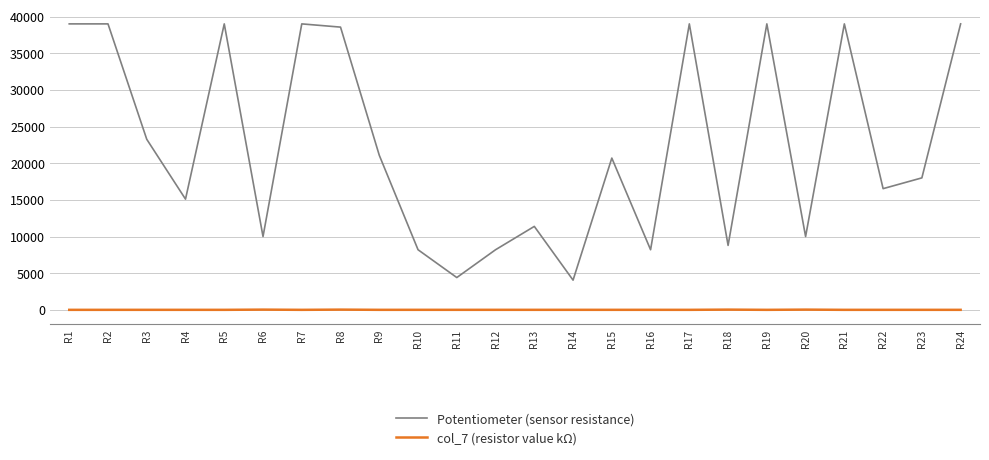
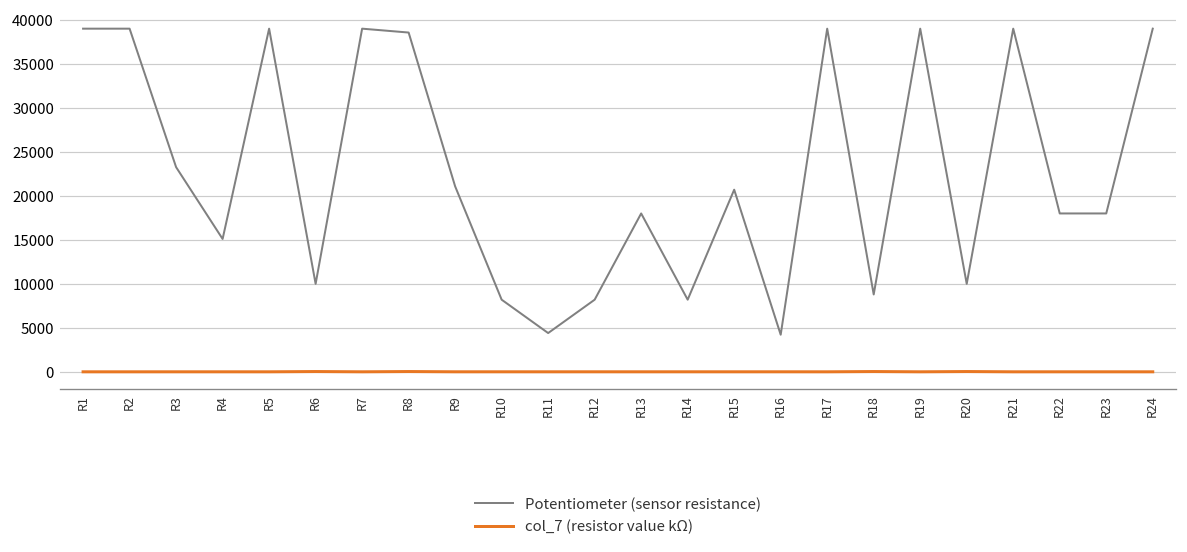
Potentiometer (sensor resistance), R13: 11000 -> 18000
Potentiometer (sensor resistance), R14: 4000 -> 8000
Potentiometer (sensor resistance), R16: 8000 -> 4000
Potentiometer (sensor resistance), R22: 17000 -> 18000
